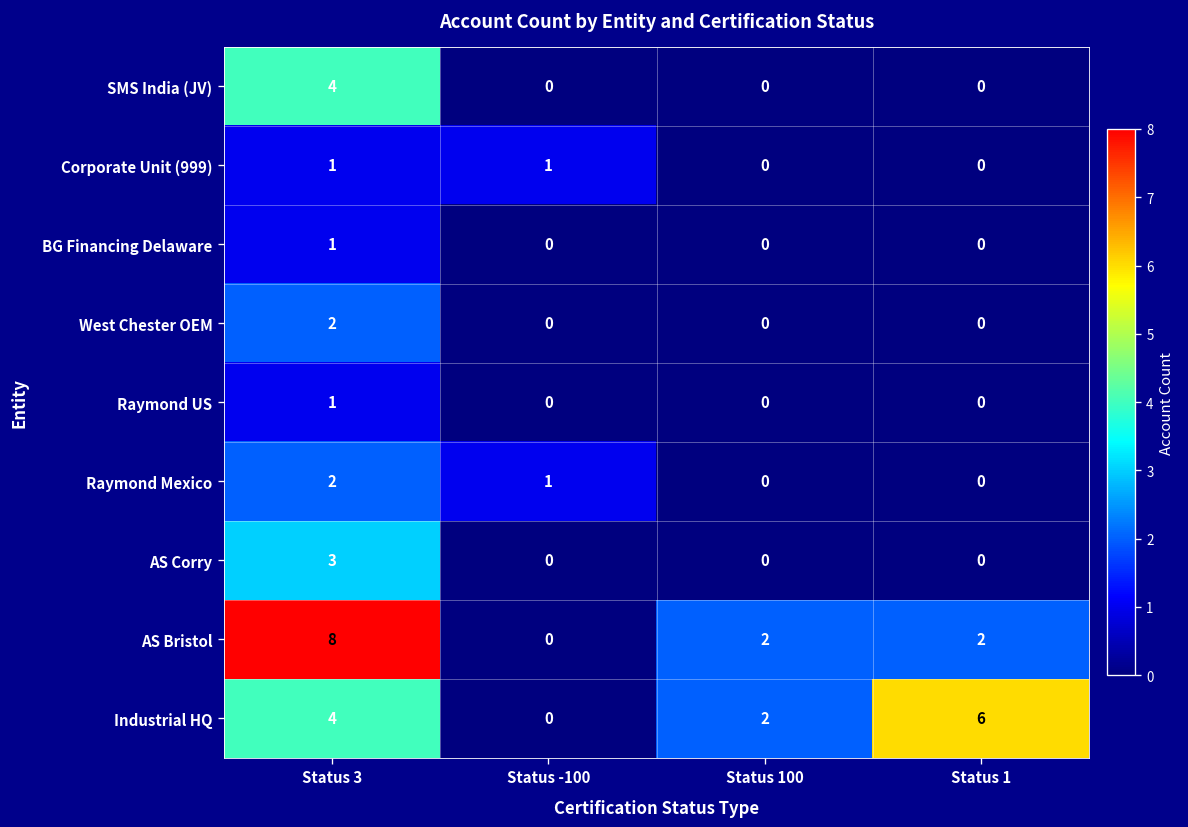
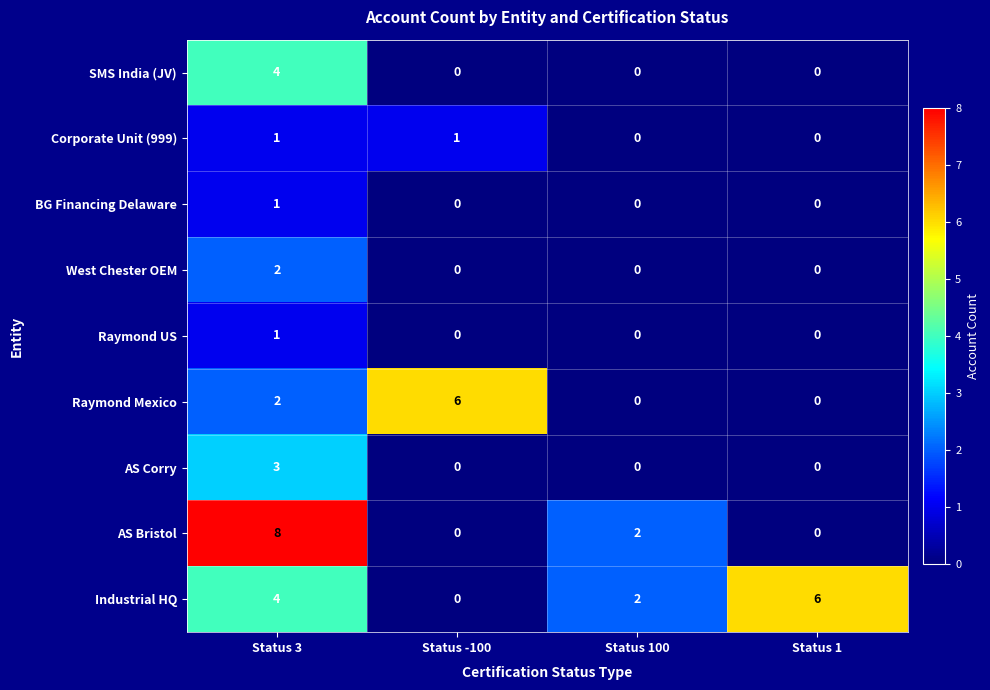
Raymond Mexico, Status -100: 1 -> 6
AS Bristol, Status 1: 2 -> 0
